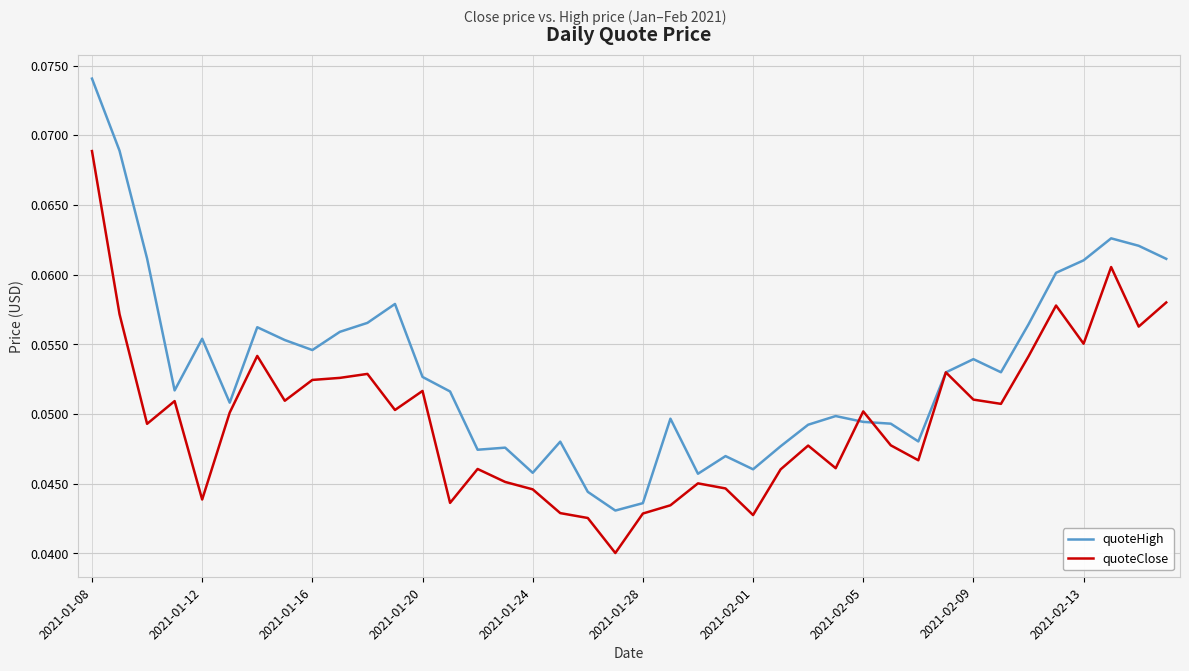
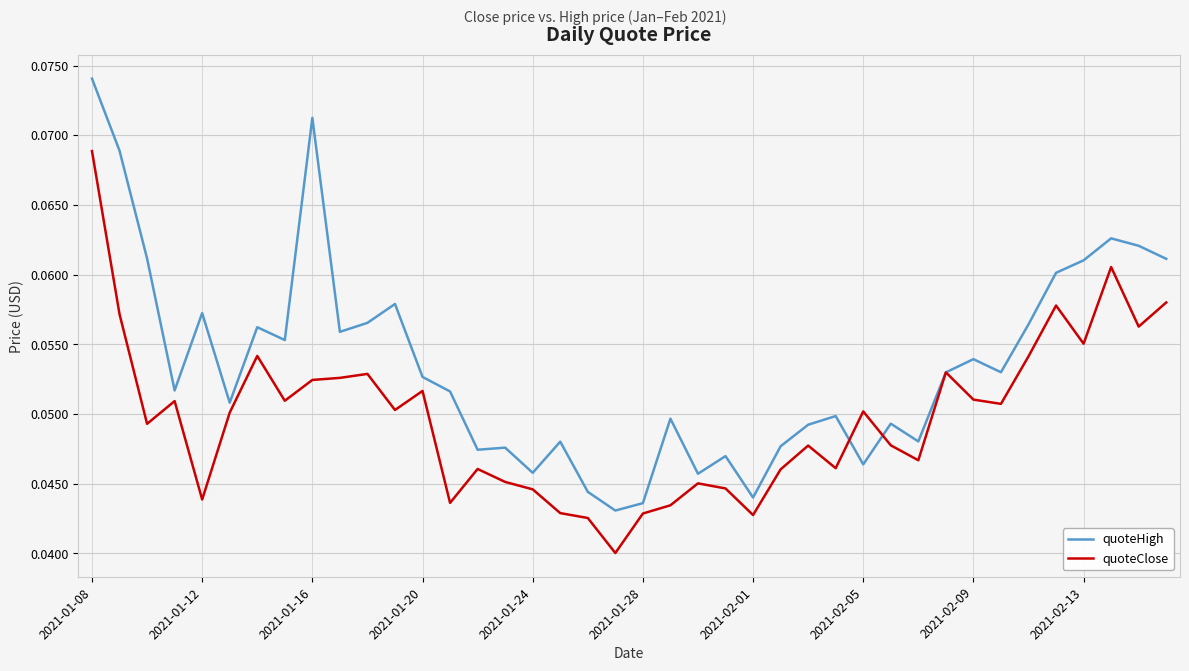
quoteHigh, 2021-01-12: 0.0554 -> 0.0572
quoteHigh, 2021-01-16: 0.0546 -> 0.0712
quoteHigh, 2021-02-01: 0.0460 -> 0.0440
quoteHigh, 2021-02-05: 0.0494 -> 0.0464
